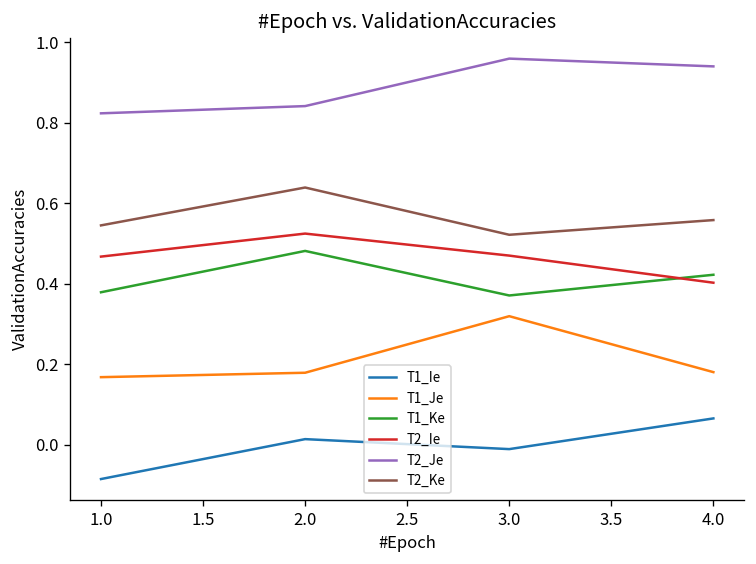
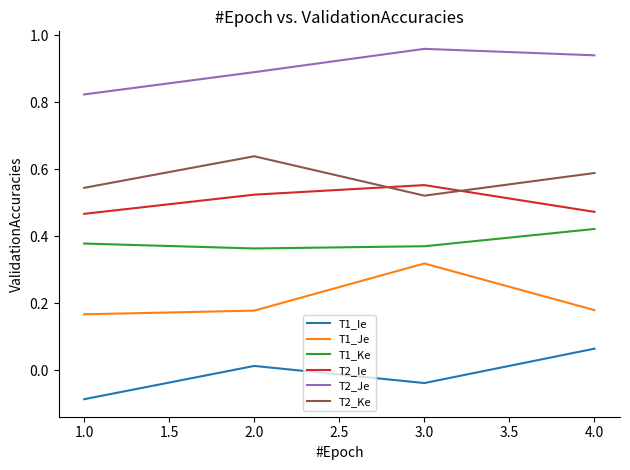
T1_Ke, 2.0: 0.48 -> 0.36
T2_Je, 2.0: 0.84 -> 0.89
T1_Ie, 3.0: -0.01 -> -0.04
T2_Ie, 3.0: 0.47 -> 0.55
T2_Ie, 4.0: 0.40 -> 0.47
T2_Ke, 4.0: 0.56 -> 0.59
